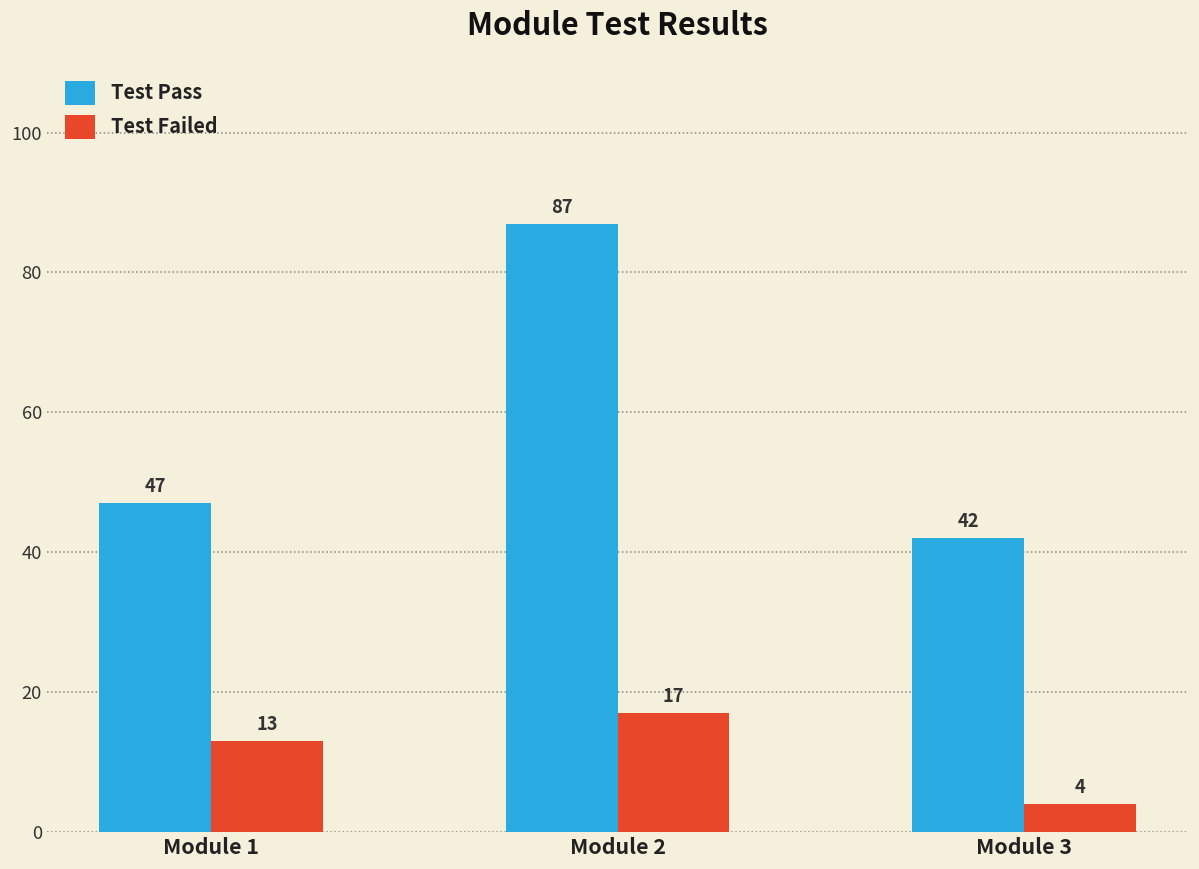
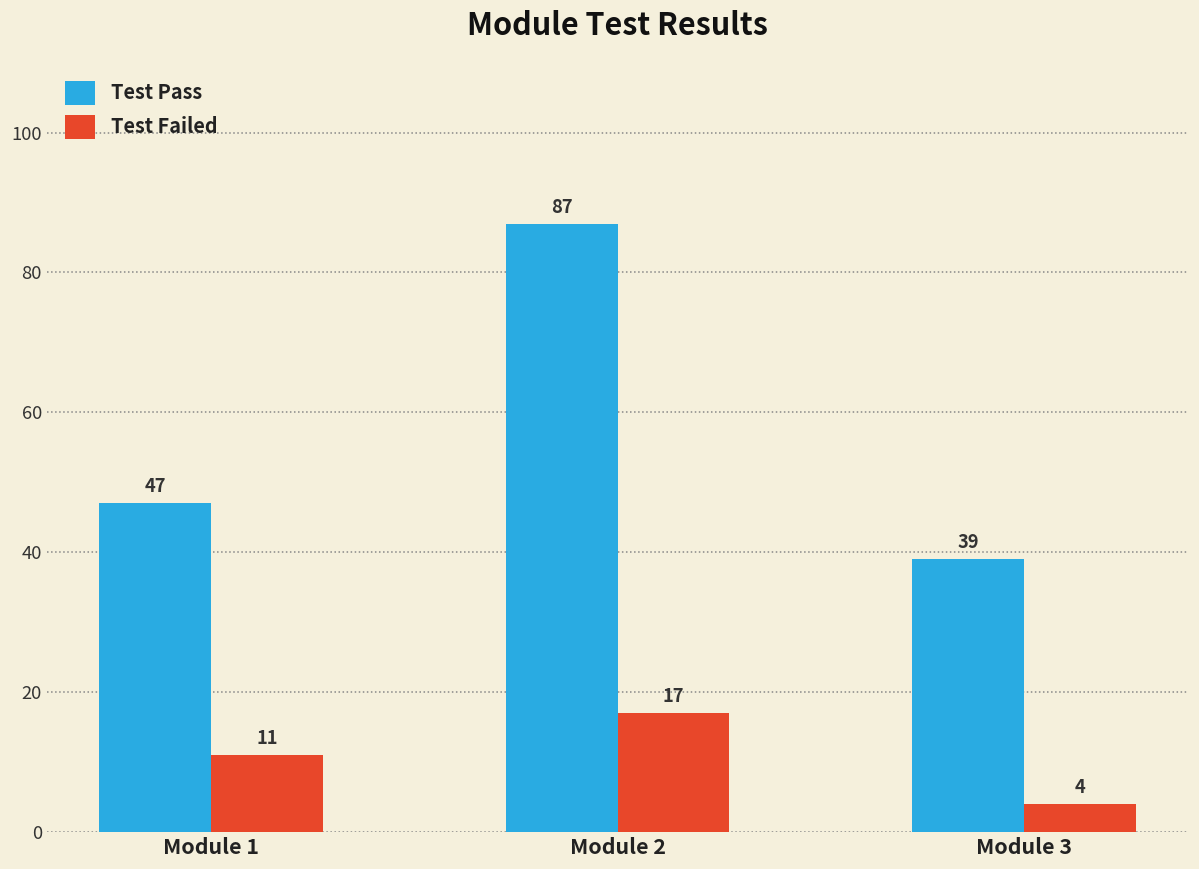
Test Failed, Module 1: 13 -> 11
Test Pass, Module 3: 42 -> 39
